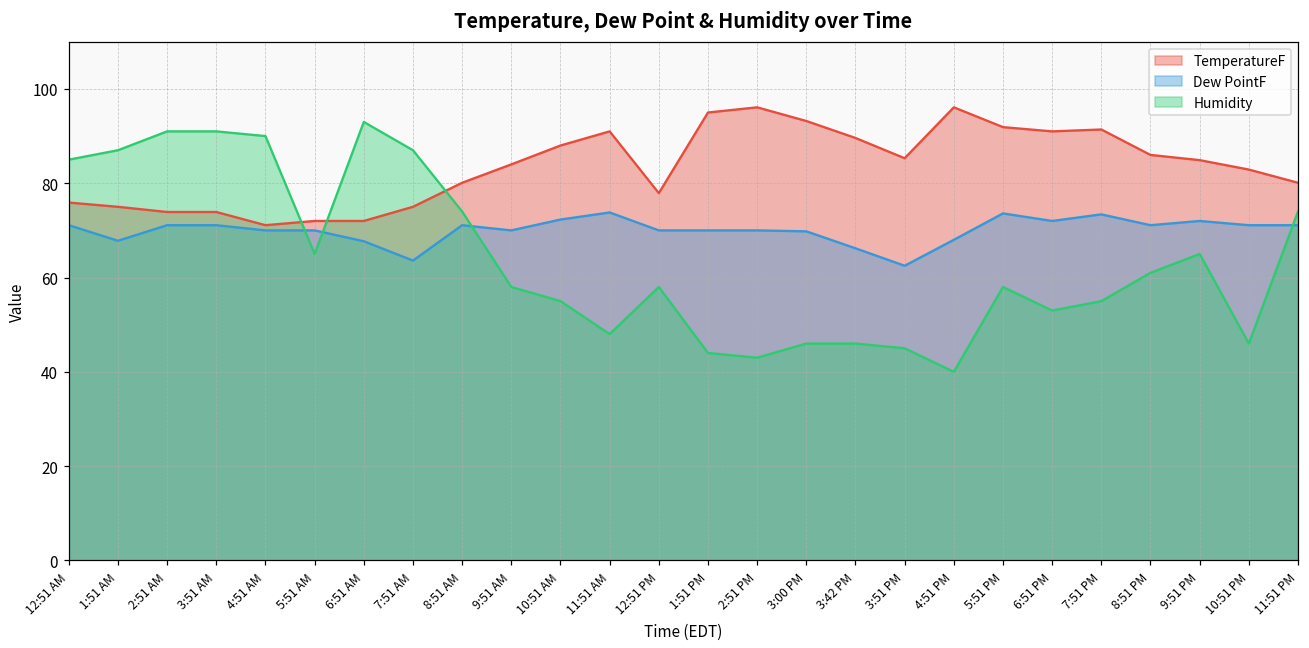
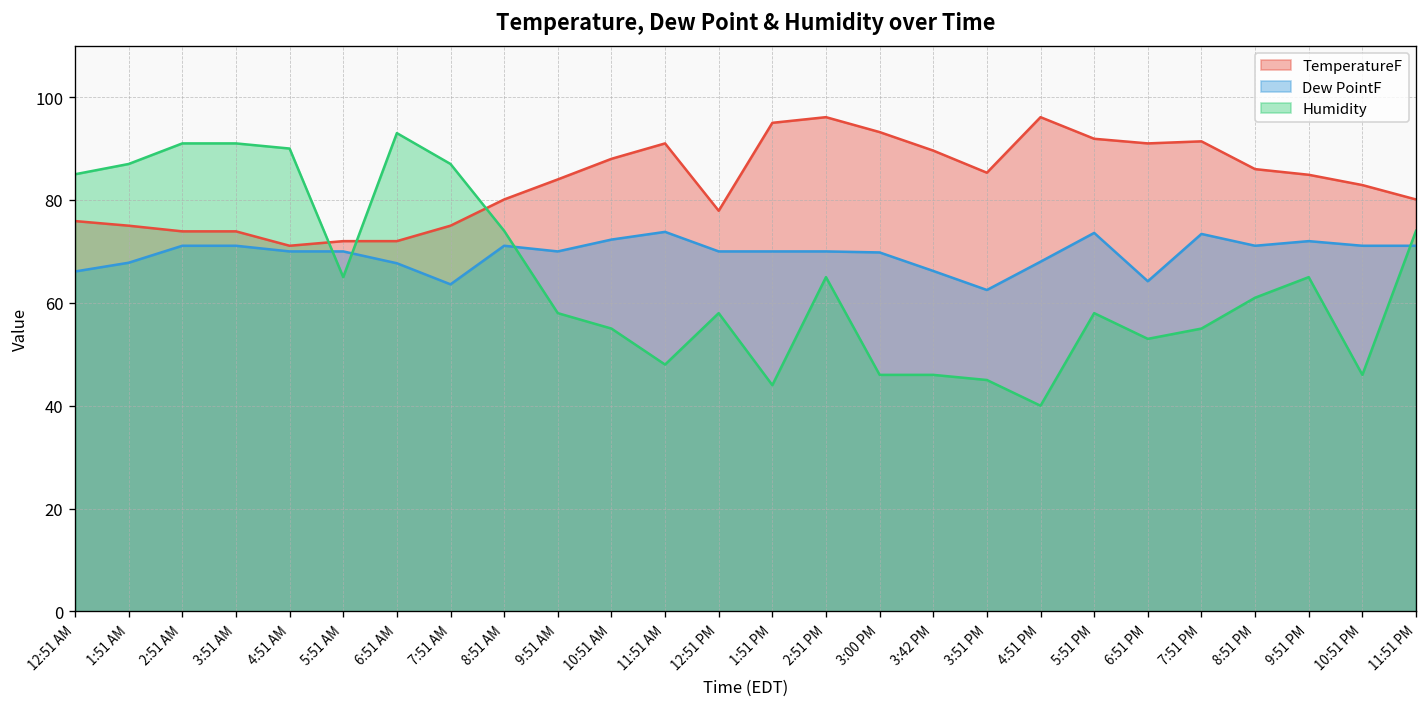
Dew PointF, 12:51 AM: 71 -> 66
Humidity, 2:51 PM: 43 -> 65
Dew PointF, 6:51 PM: 72 -> 64
